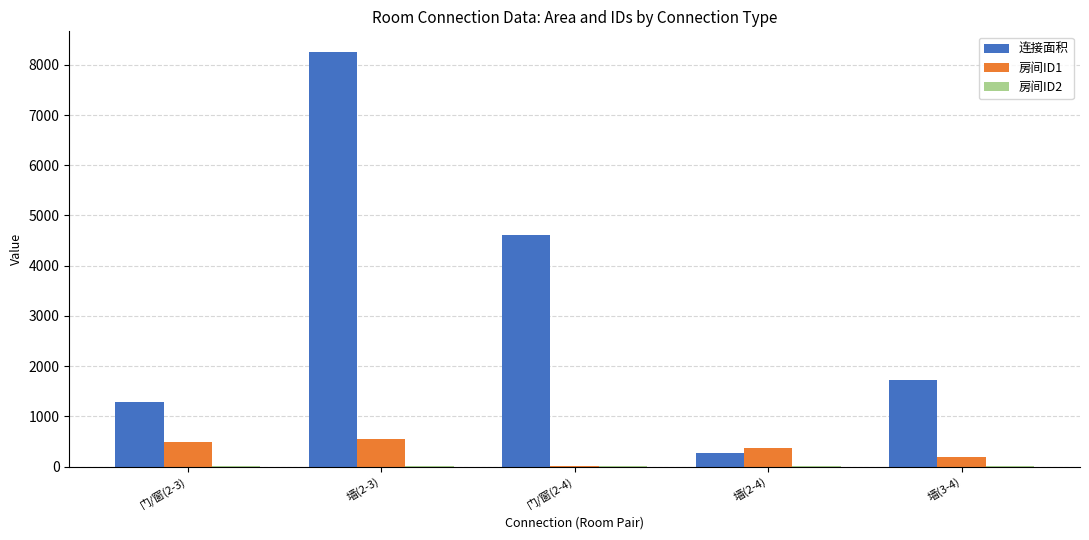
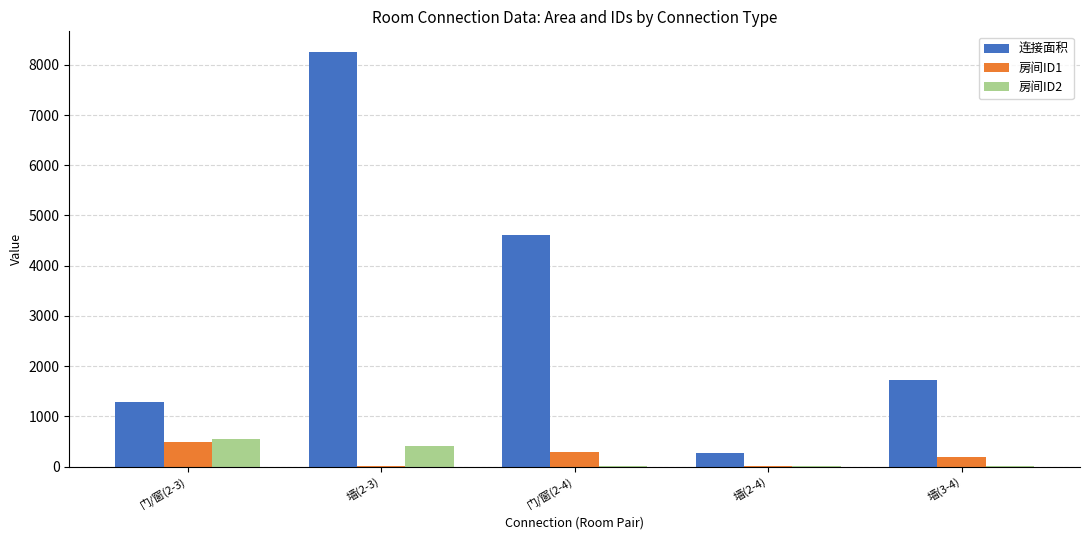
房间ID2, 门/窗(2-3): 0 -> 600
房间ID1, 墙(2-3): 600 -> 0
房间ID2, 墙(2-3): 0 -> 400
房间ID1, 门/窗(2-4): 0 -> 300
房间ID1, 墙(2-4): 400 -> 0
